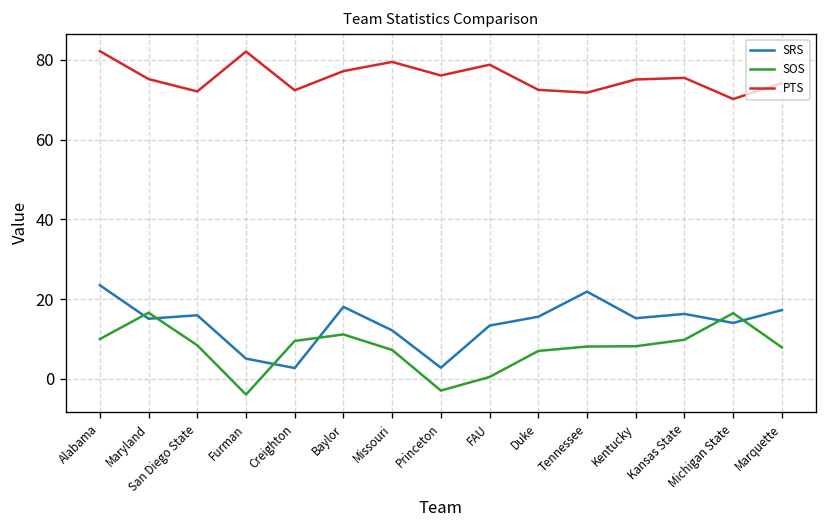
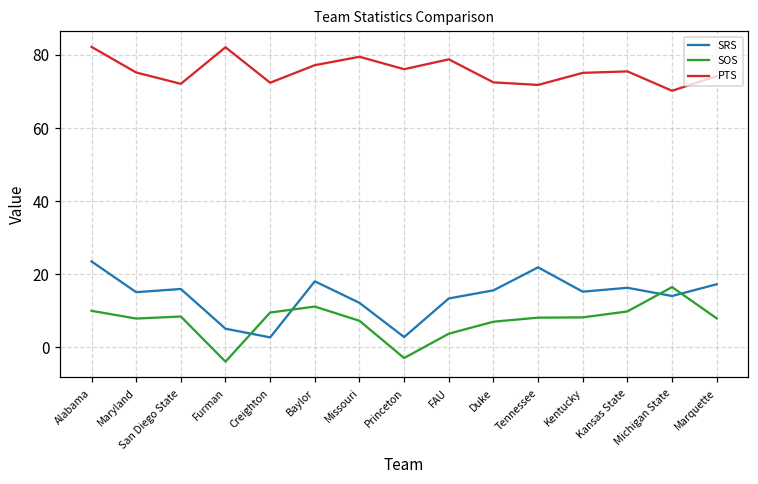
SOS, Maryland: 17 -> 8
SOS, FAU: 1 -> 4
